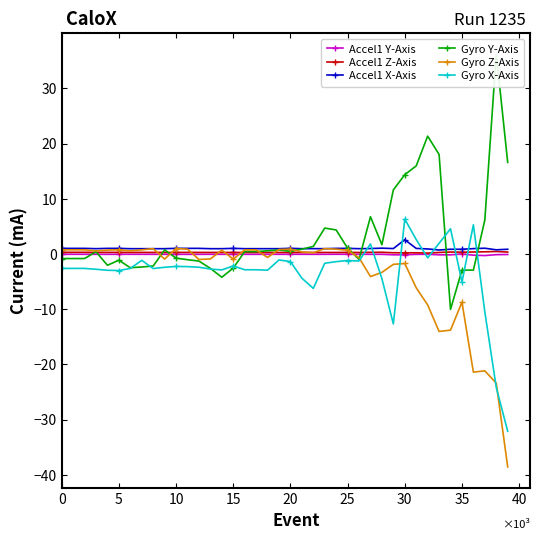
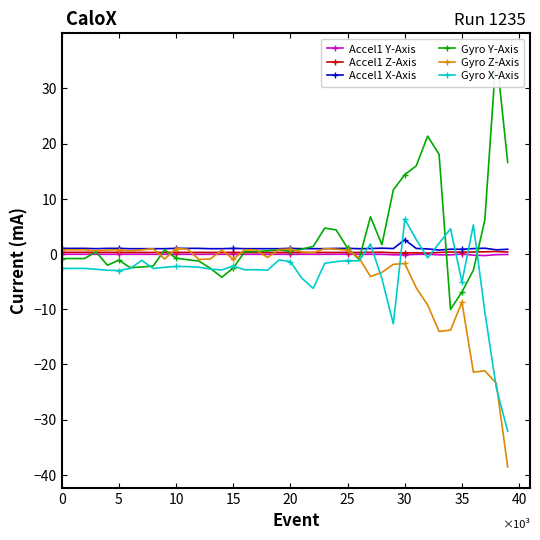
Gyro Y-Axis, 35: -3 -> -7
